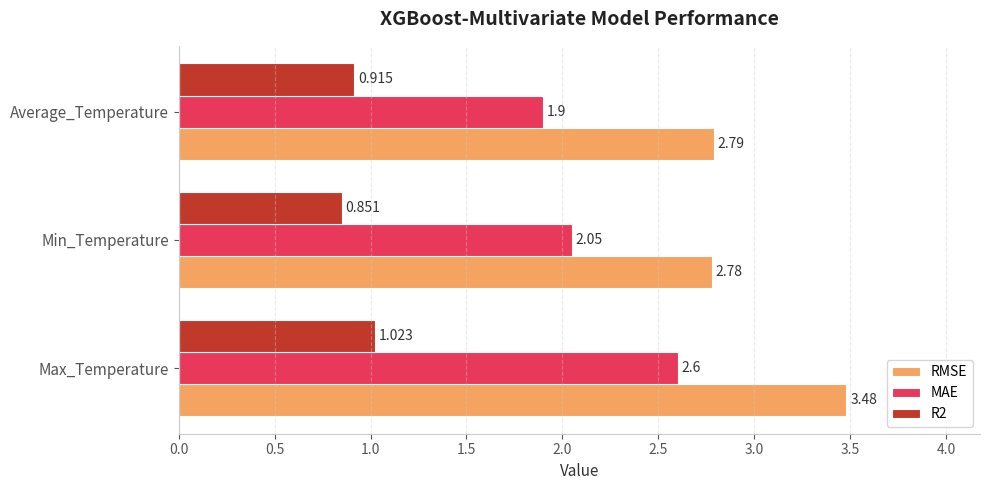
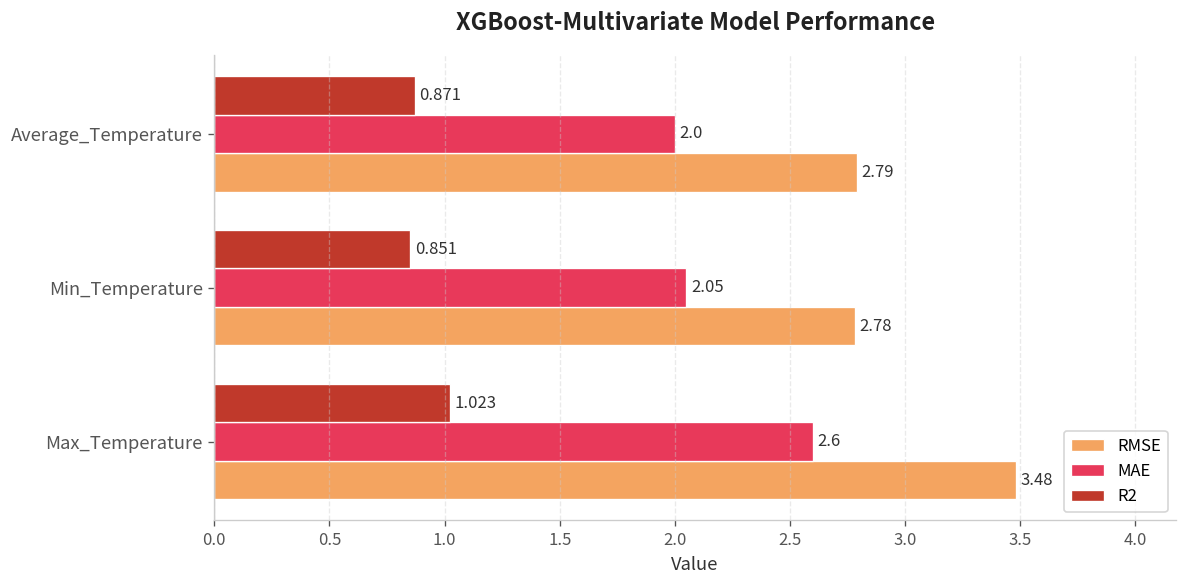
R2, Average_Temperature: 0.915 -> 0.871
MAE, Average_Temperature: 1.9 -> 2.0
